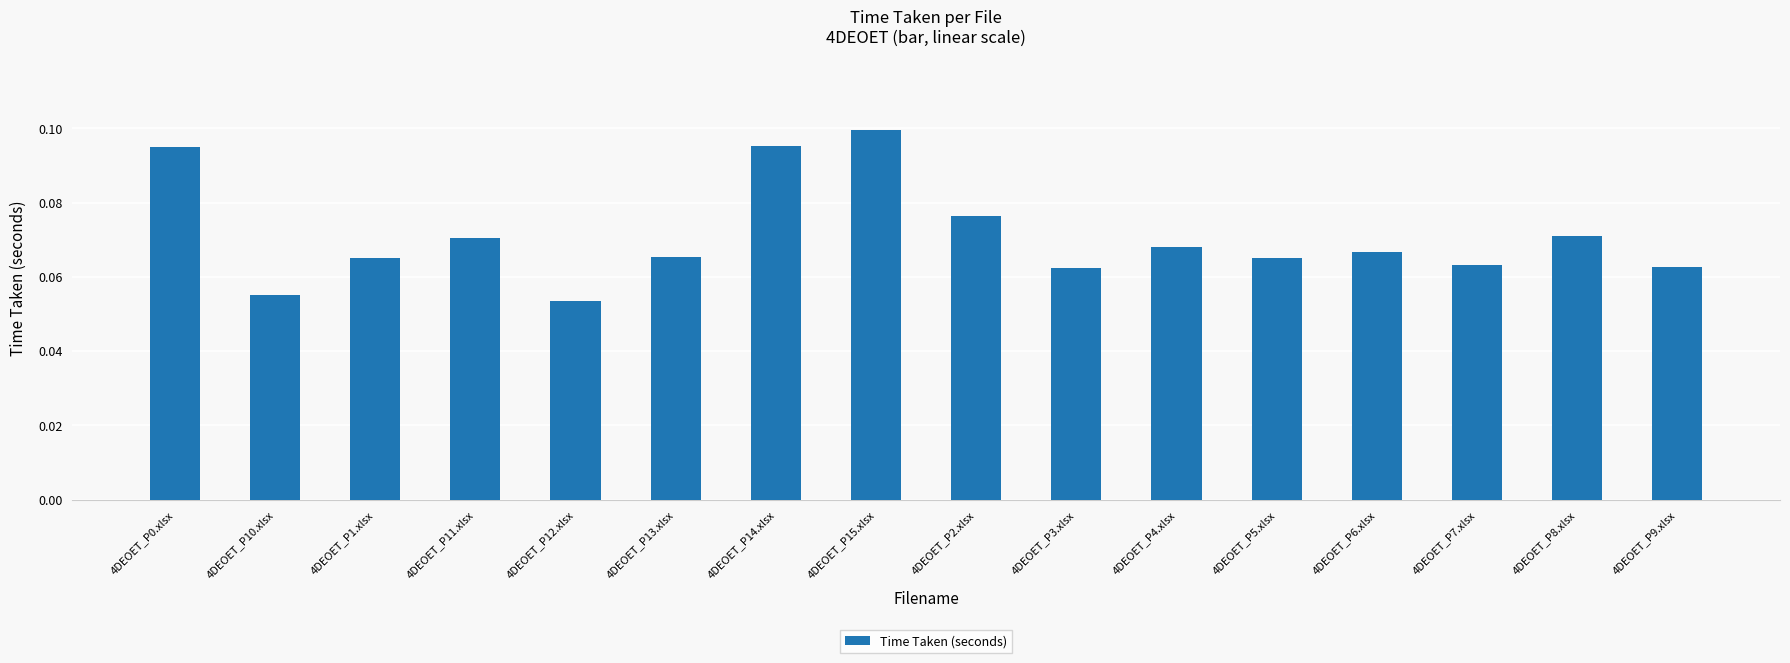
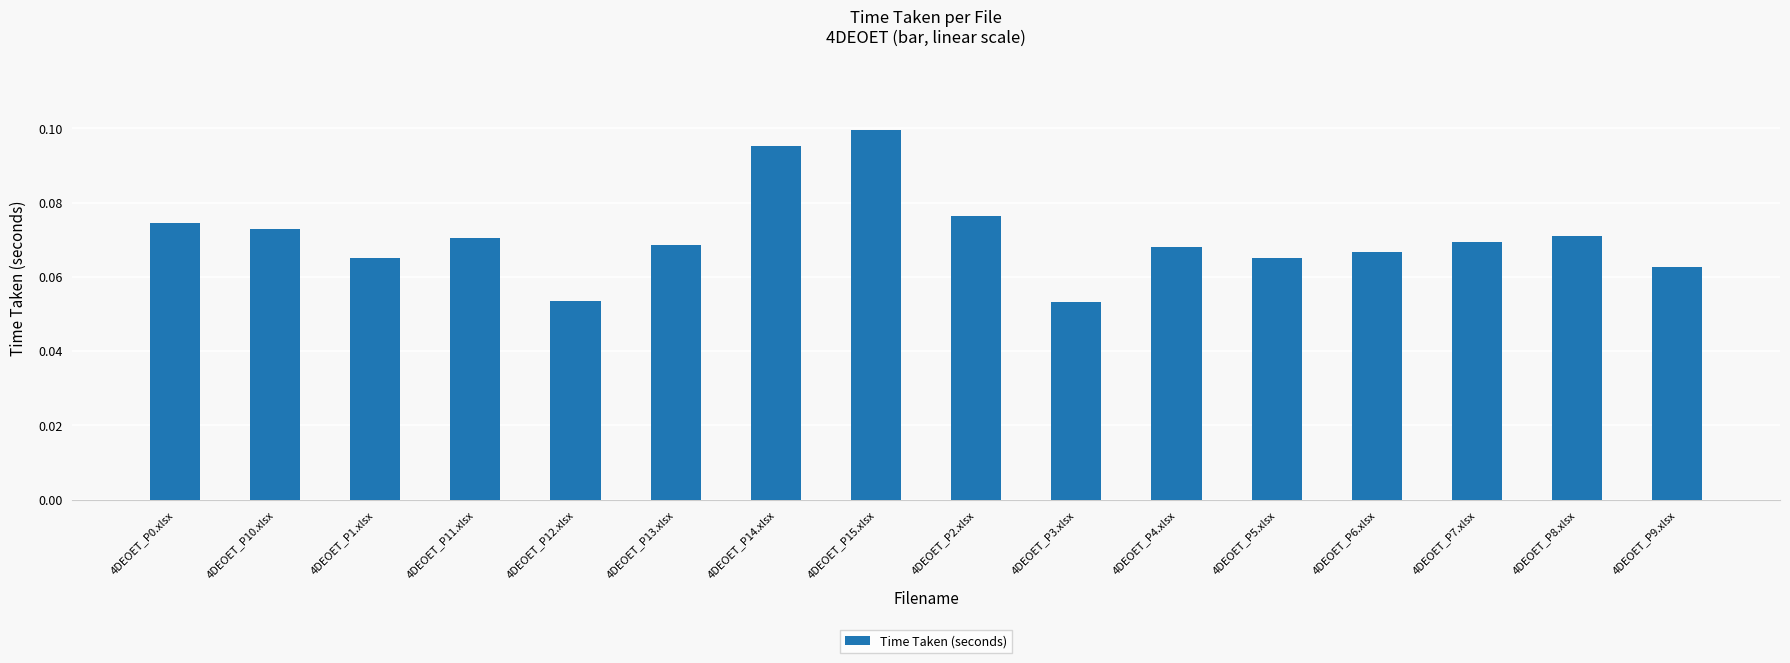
4DEOET_P0.xlsx: 0.095 -> 0.075
4DEOET_P10.xlsx: 0.055 -> 0.073
4DEOET_P13.xlsx: 0.065 -> 0.069
4DEOET_P3.xlsx: 0.062 -> 0.053
4DEOET_P7.xlsx: 0.063 -> 0.069
